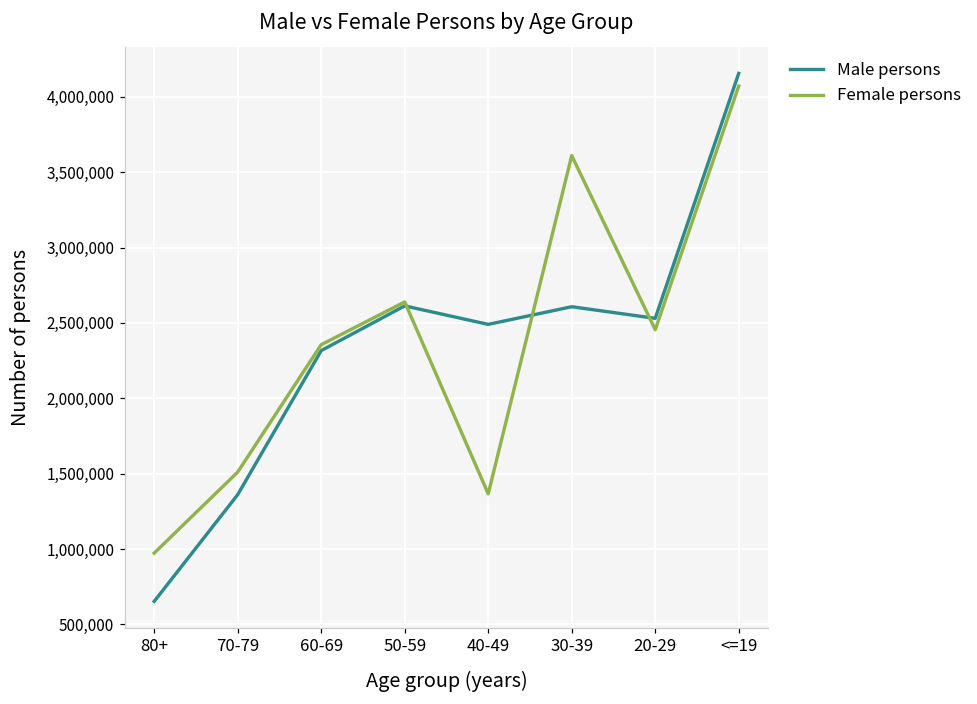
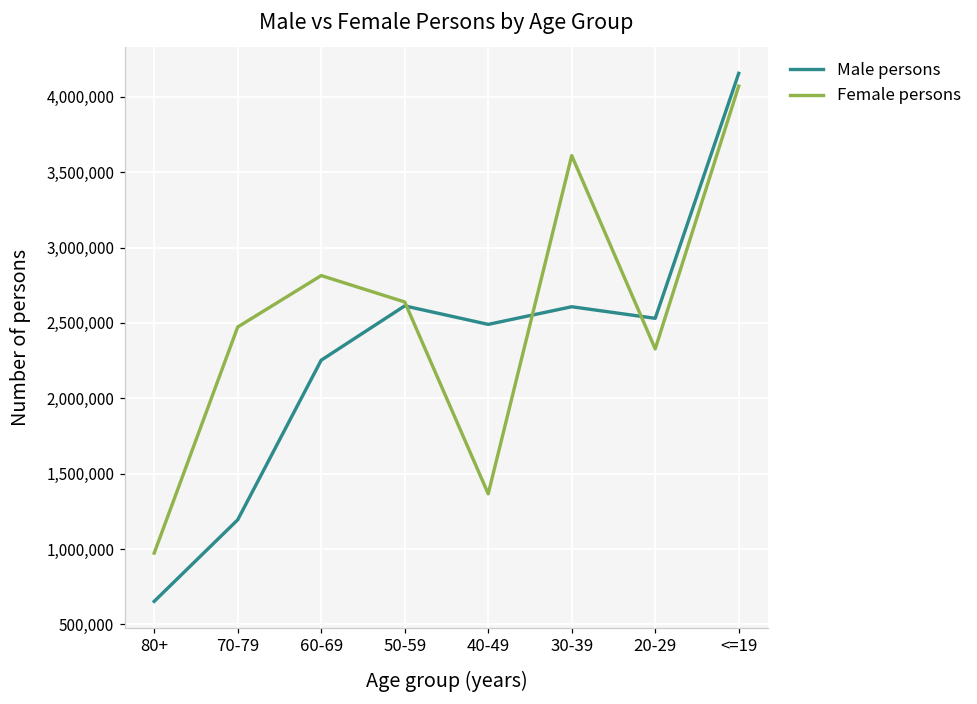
Male persons, 70-79: 1,360,000 -> 1,190,000
Female persons, 70-79: 1,510,000 -> 2,470,000
Male persons, 60-69: 2,320,000 -> 2,250,000
Female persons, 60-69: 2,360,000 -> 2,810,000
Female persons, 20-29: 2,460,000 -> 2,330,000
